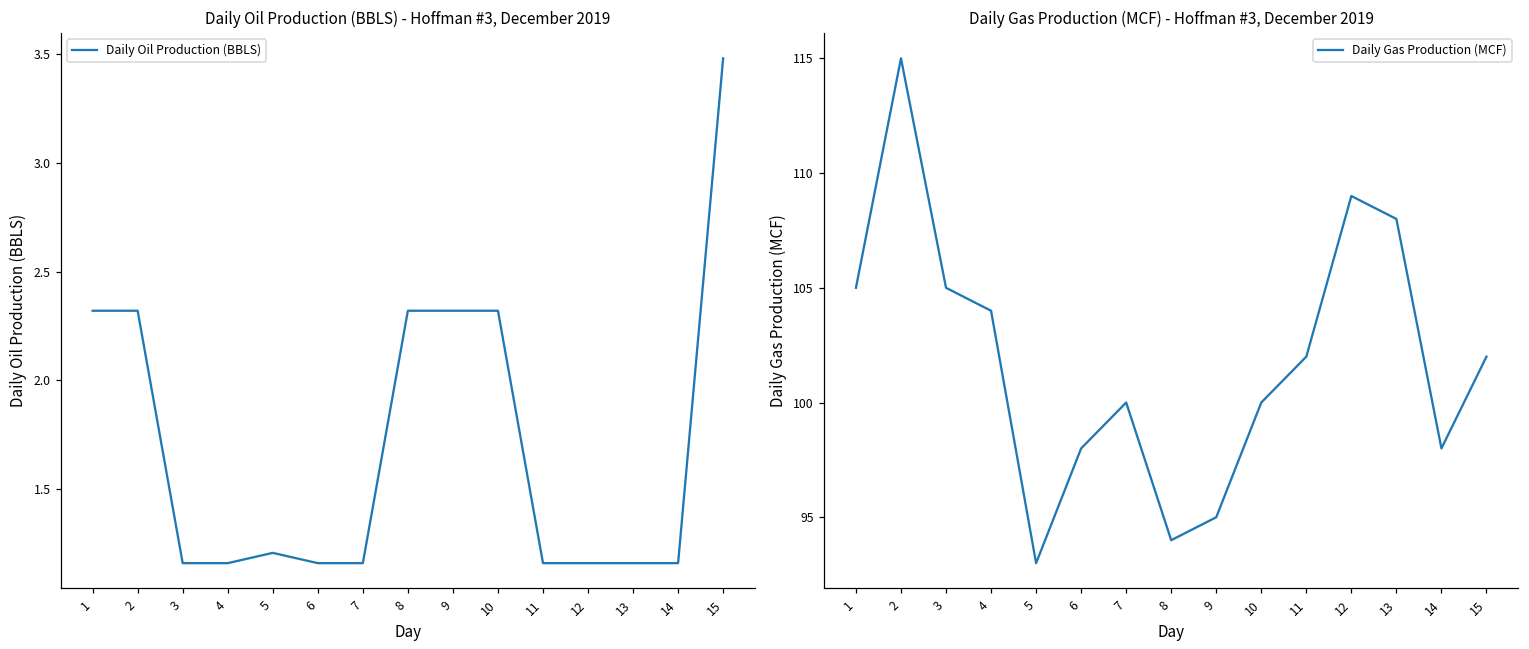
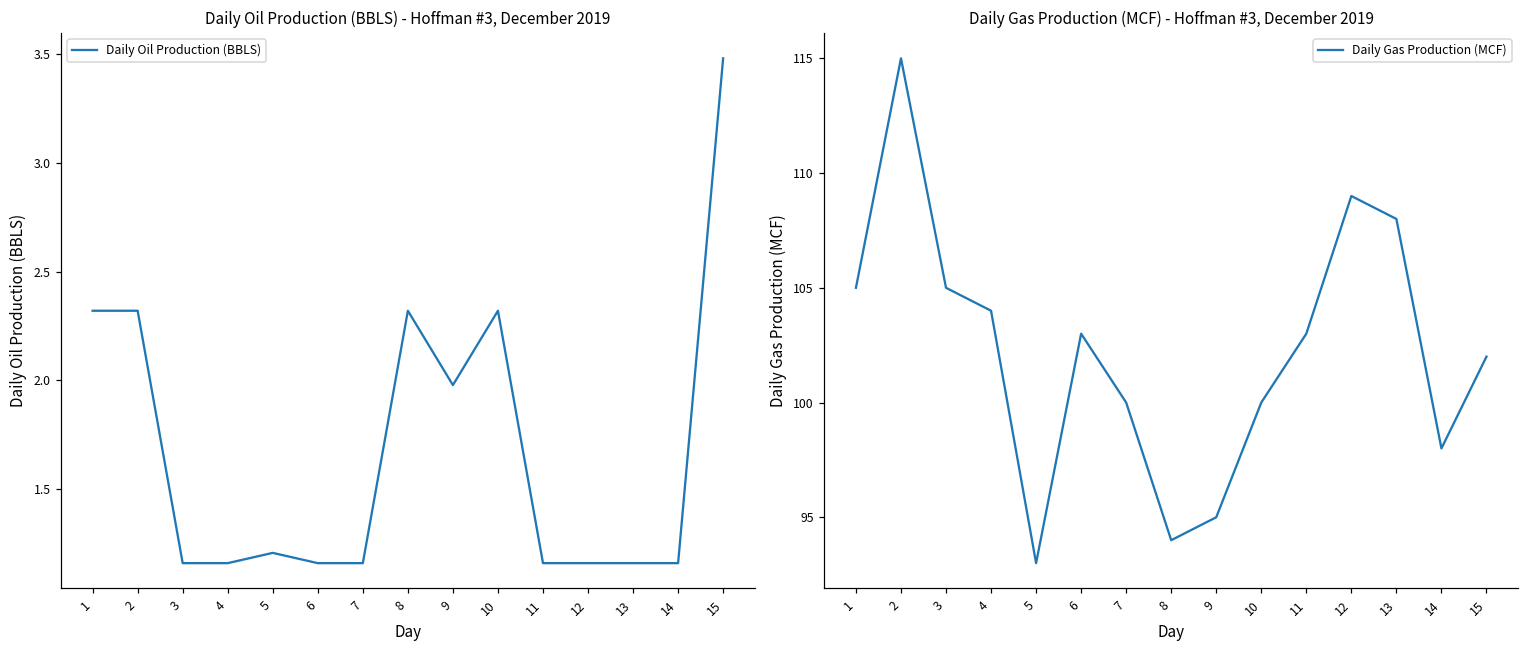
Daily Oil Production (BBLS) - Hoffman #3, December 2019, 9: 2.32 -> 1.98
Daily Gas Production (MCF) - Hoffman #3, December 2019, 6: 98 -> 103
Daily Gas Production (MCF) - Hoffman #3, December 2019, 11: 102 -> 103
